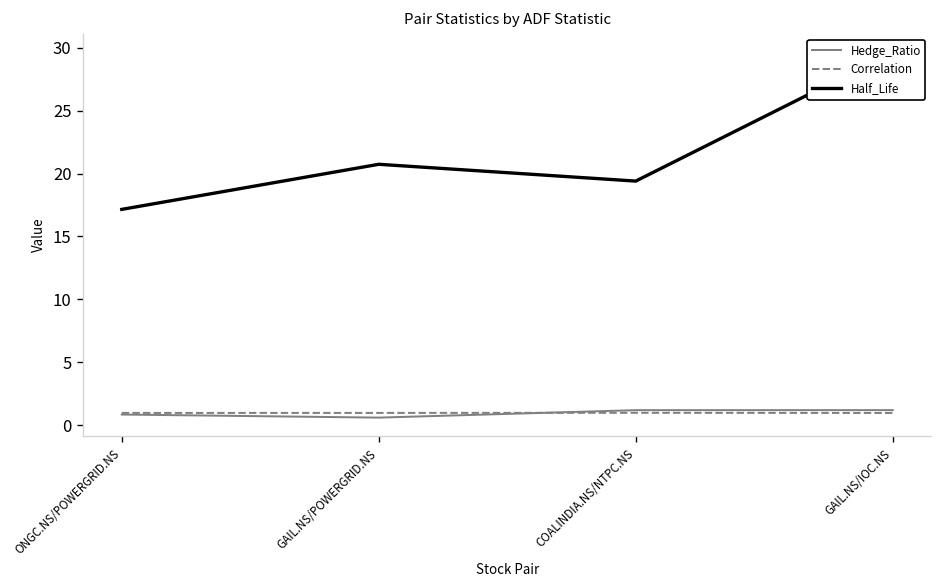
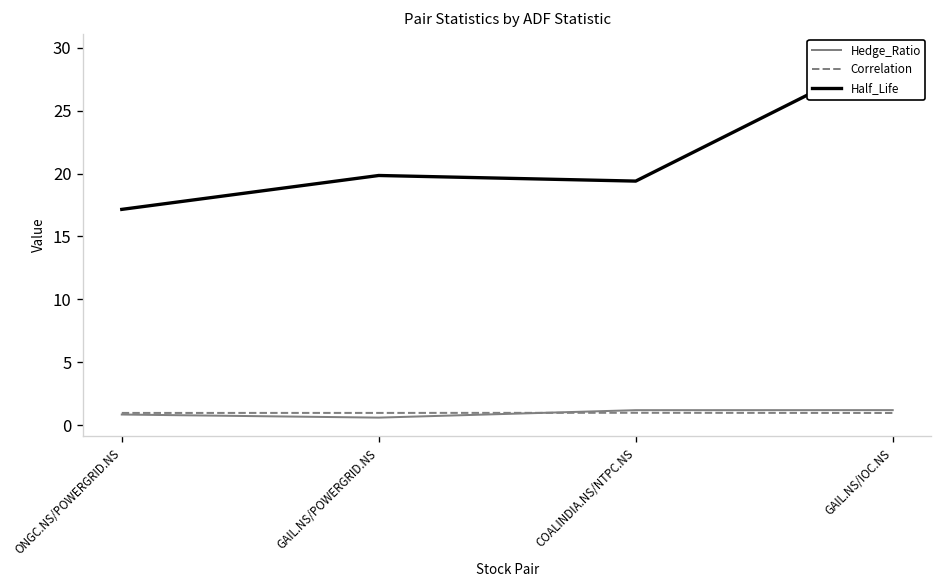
Half_Life, GAIL.NS/POWERGRID.NS: 20.7 -> 19.8
